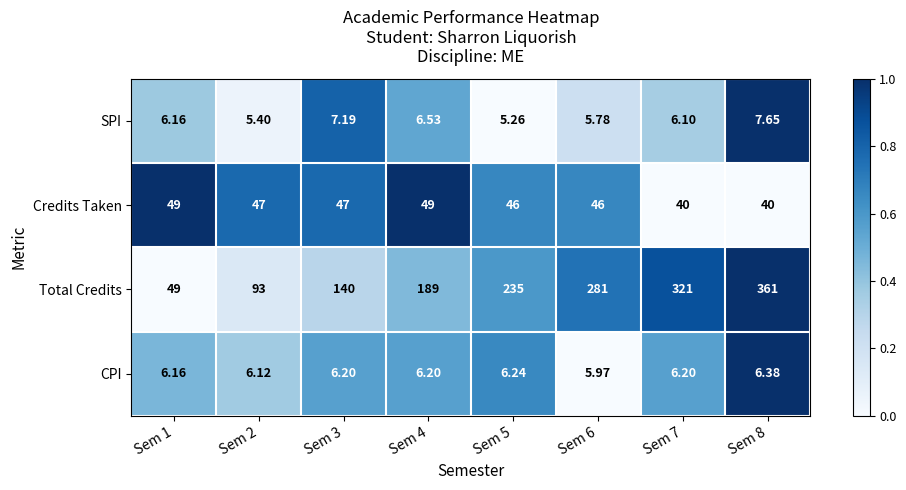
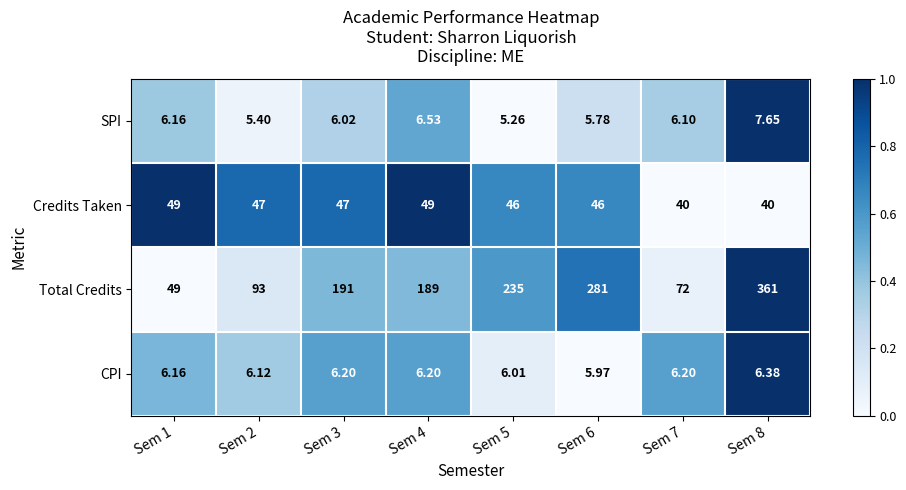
SPI, Sem 3: 7.19 -> 6.02
Total Credits, Sem 3: 140 -> 191
Total Credits, Sem 7: 321 -> 72
CPI, Sem 5: 6.24 -> 6.01
